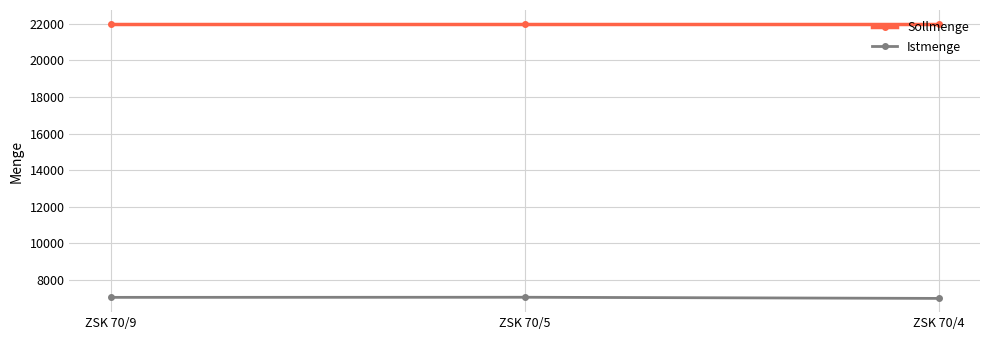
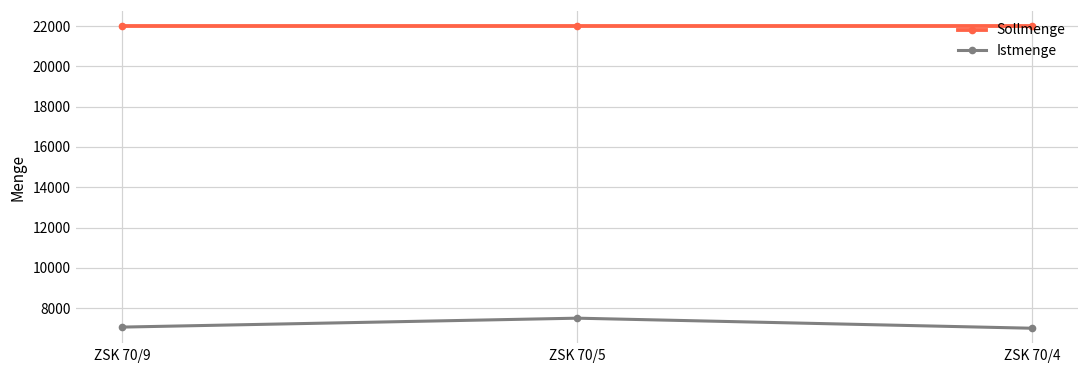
Istmenge, ZSK 70/5: 7100 -> 7500
